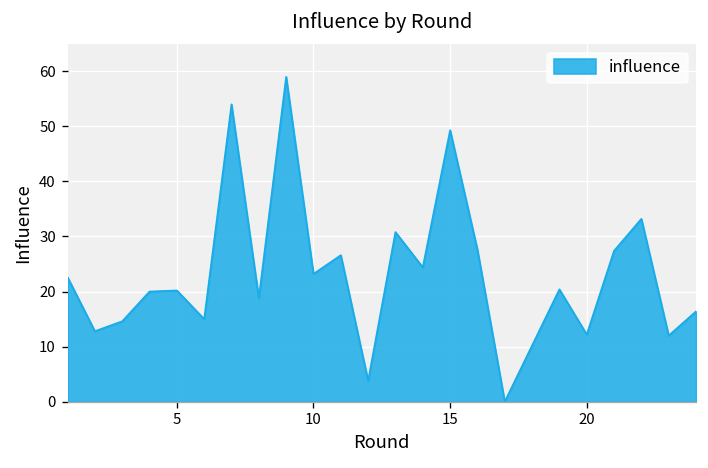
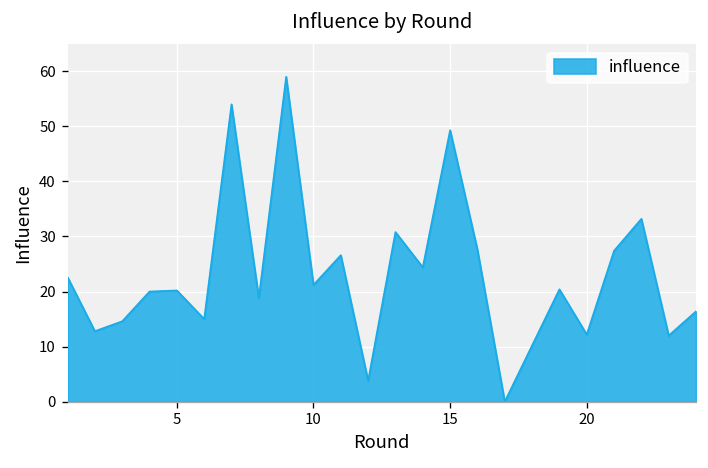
10: 23 -> 21
